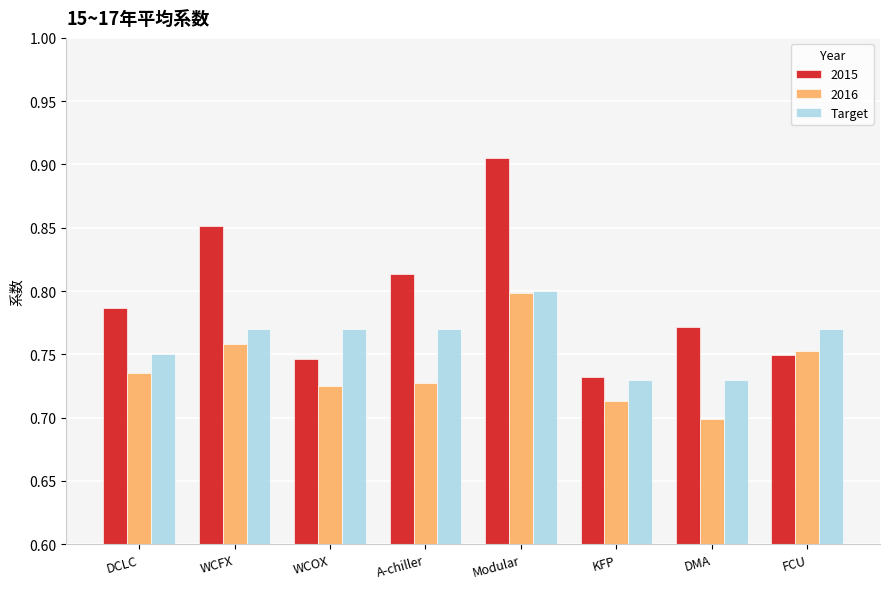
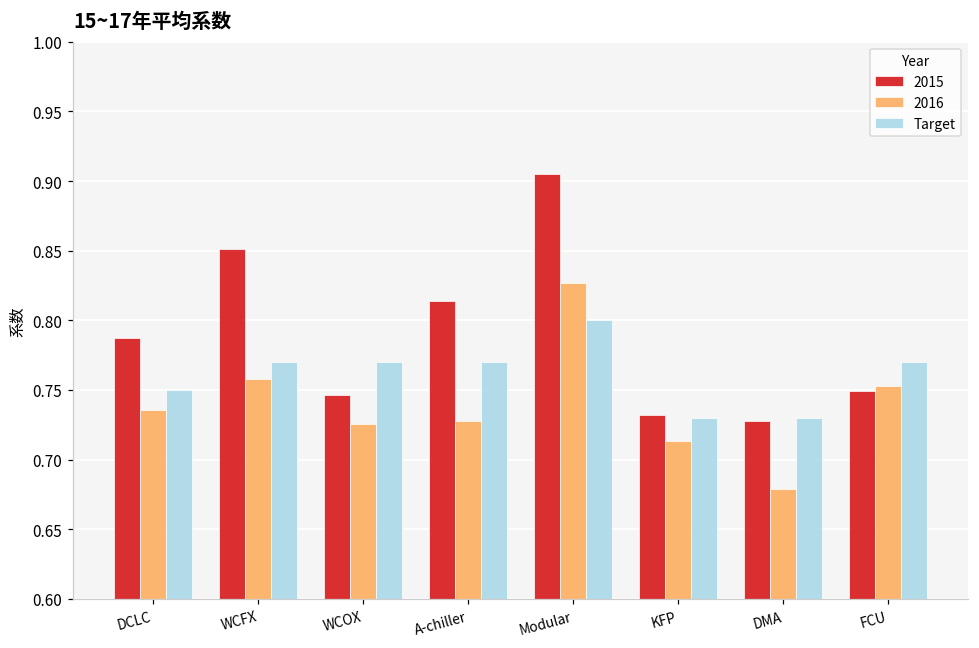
2016, Modular: 0.799 -> 0.827
2015, DMA: 0.772 -> 0.728
2016, DMA: 0.699 -> 0.679
